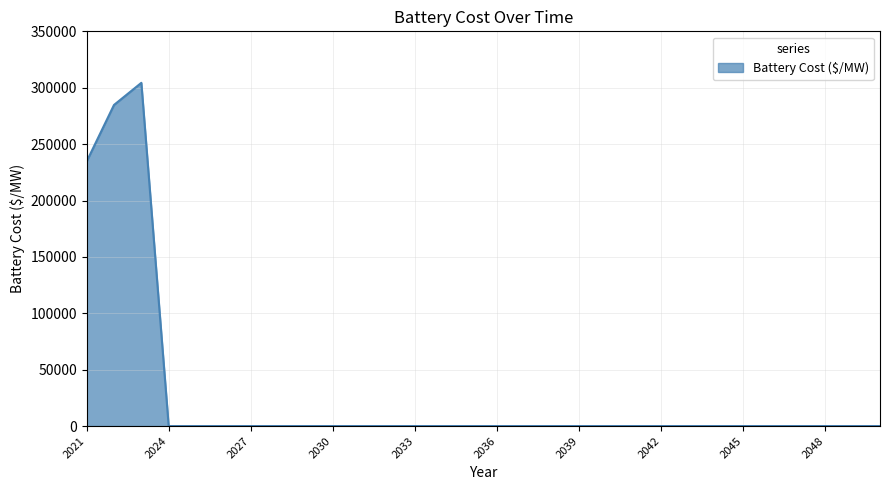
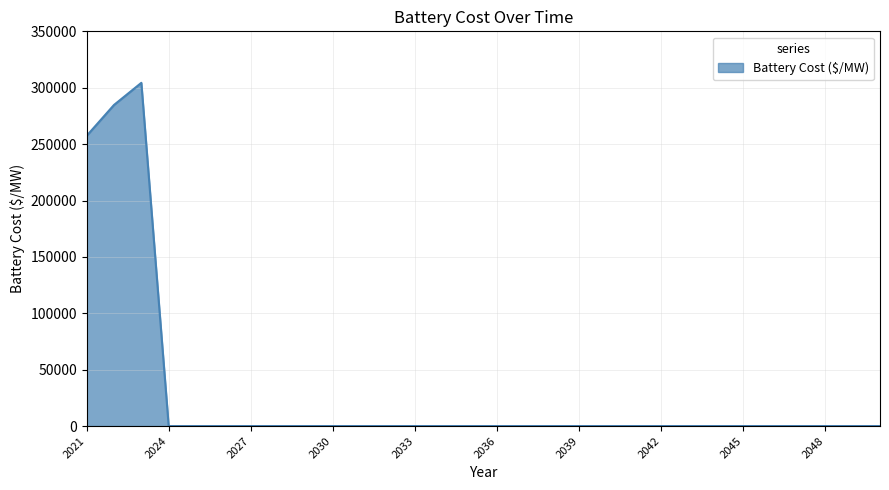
2021: 235000 -> 257000
